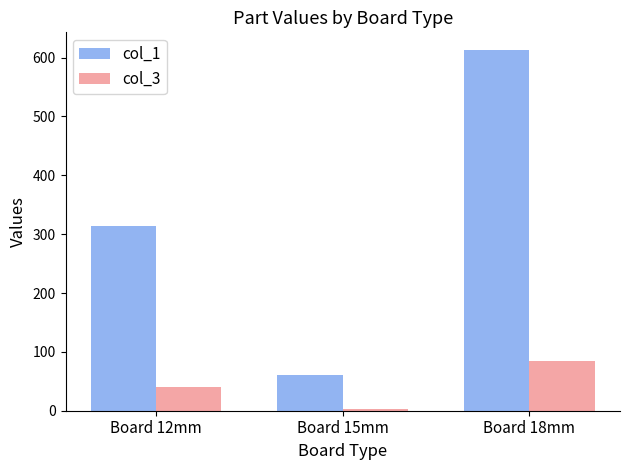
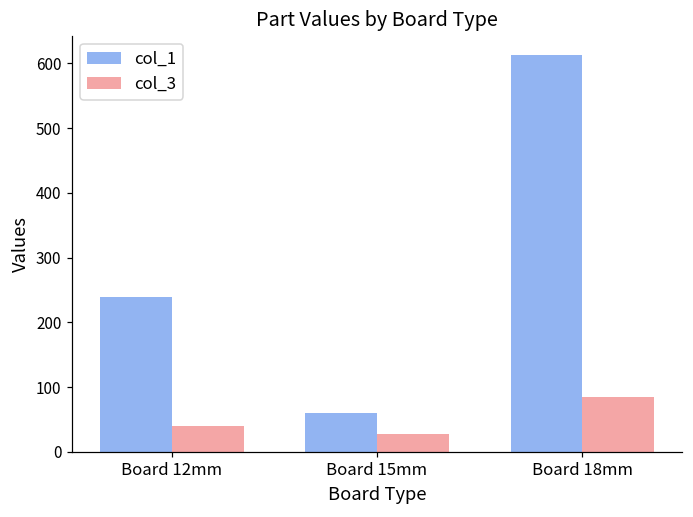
col_1, Board 12mm: 310 -> 240
col_3, Board 15mm: 0 -> 30
